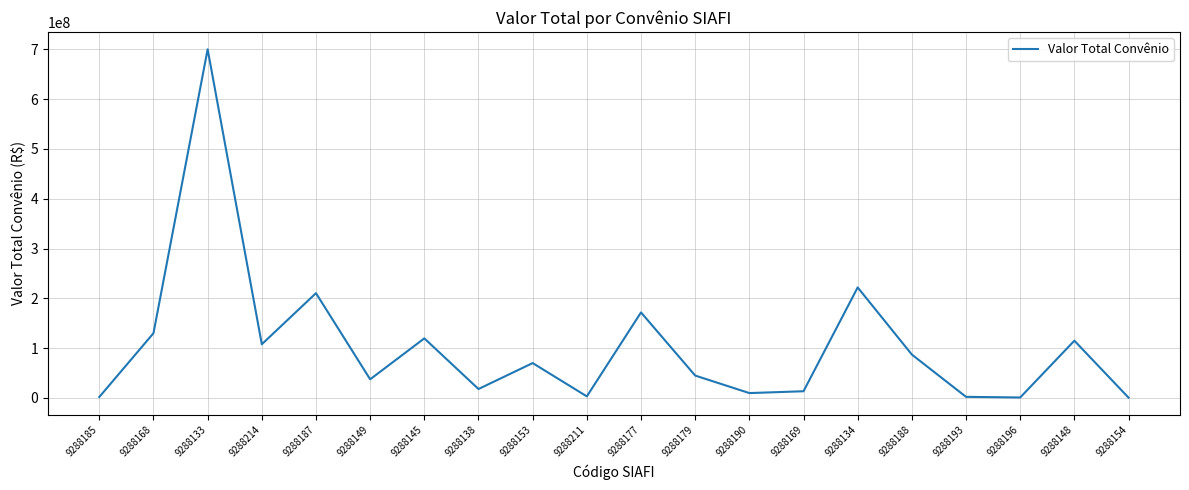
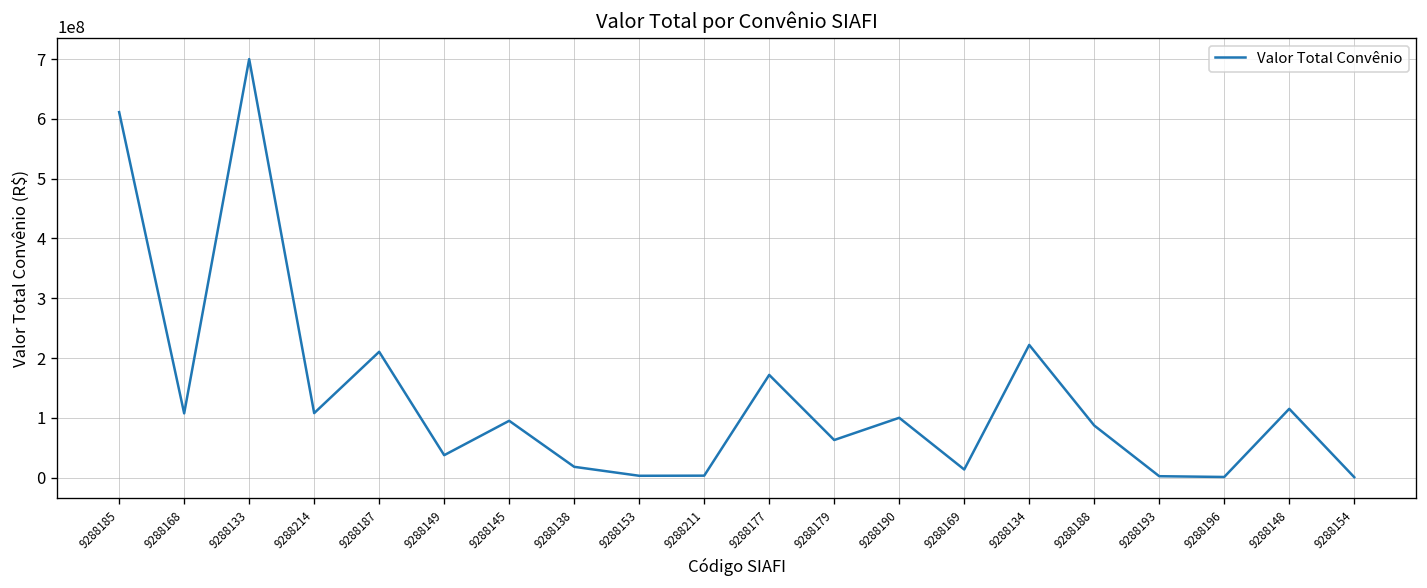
9288185: 0 -> 610000000
9288168: 130000000 -> 110000000
9288145: 120000000 -> 100000000
9288153: 70000000 -> 0
9288179: 50000000 -> 60000000
9288190: 10000000 -> 100000000
